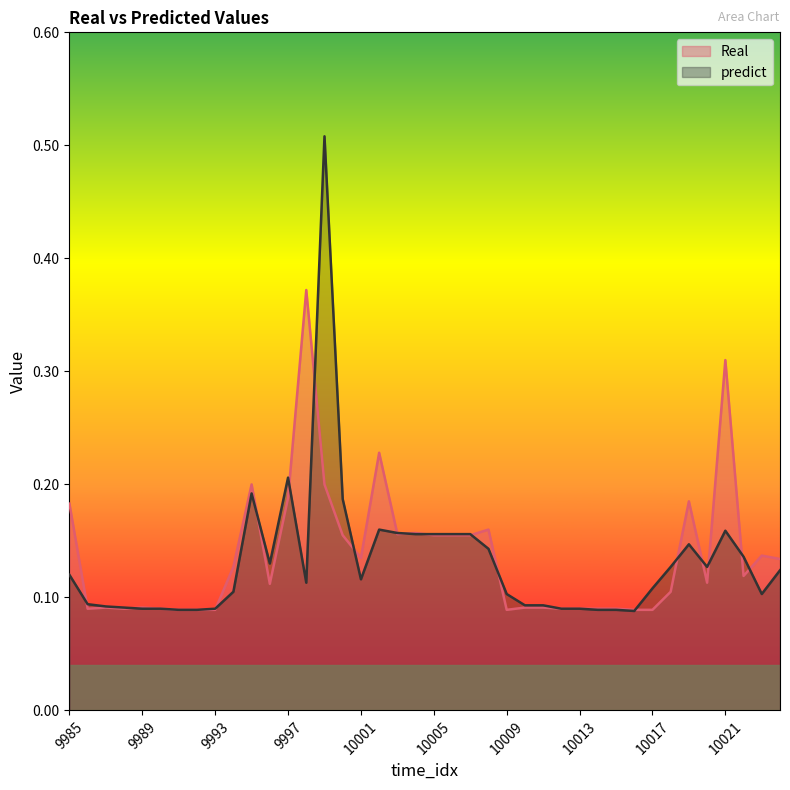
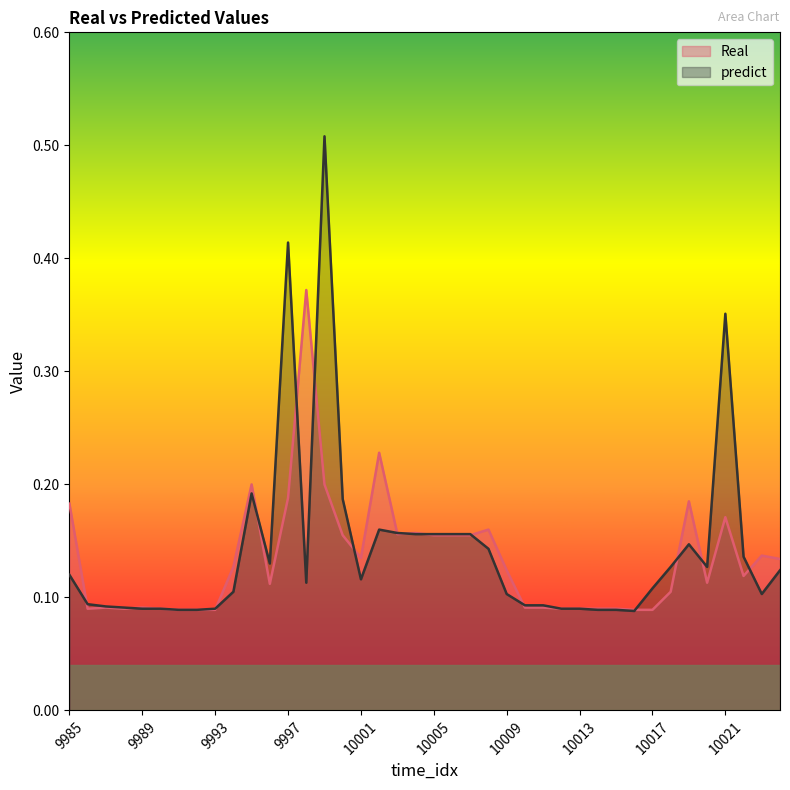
predict, 9997: 0.206 -> 0.414
Real, 10009: 0.089 -> 0.124
Real, 10021: 0.310 -> 0.171
predict, 10021: 0.159 -> 0.351
